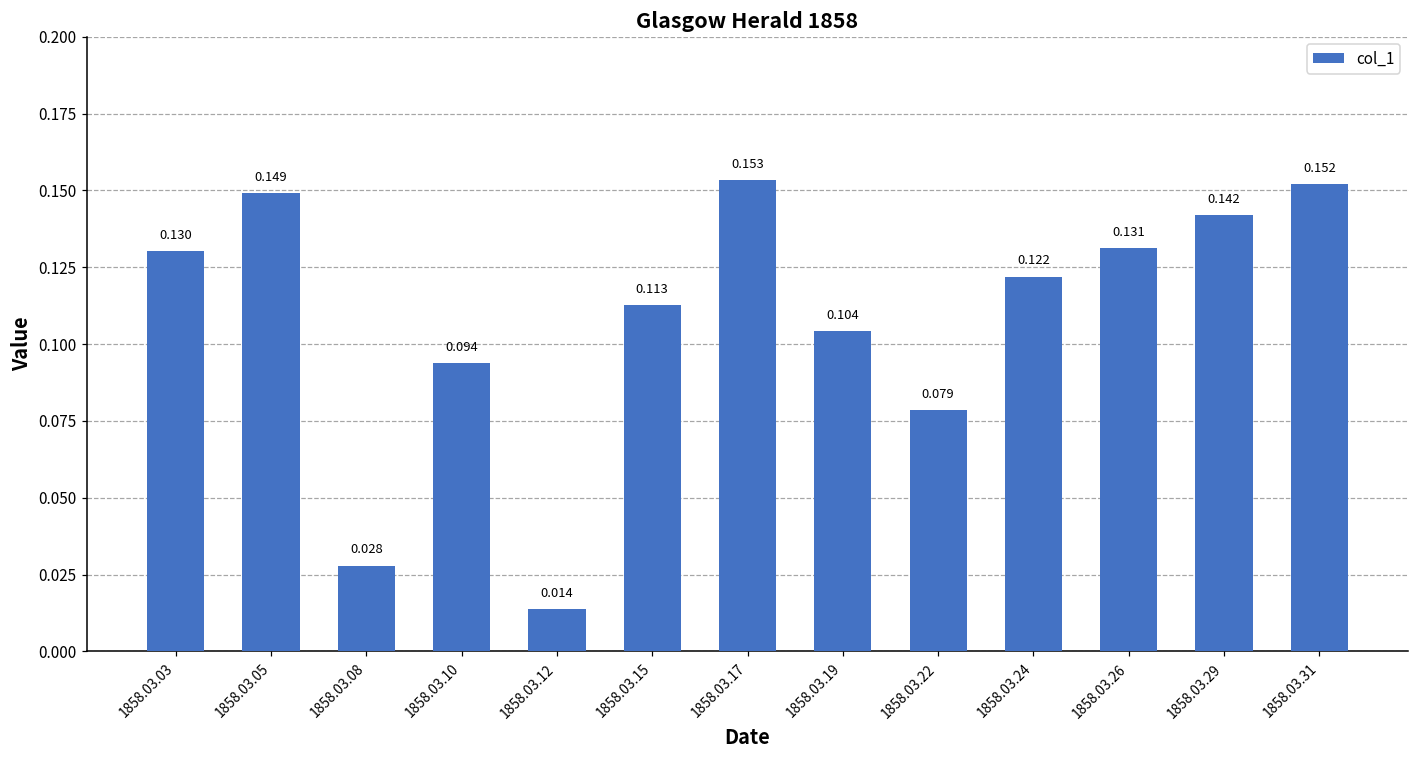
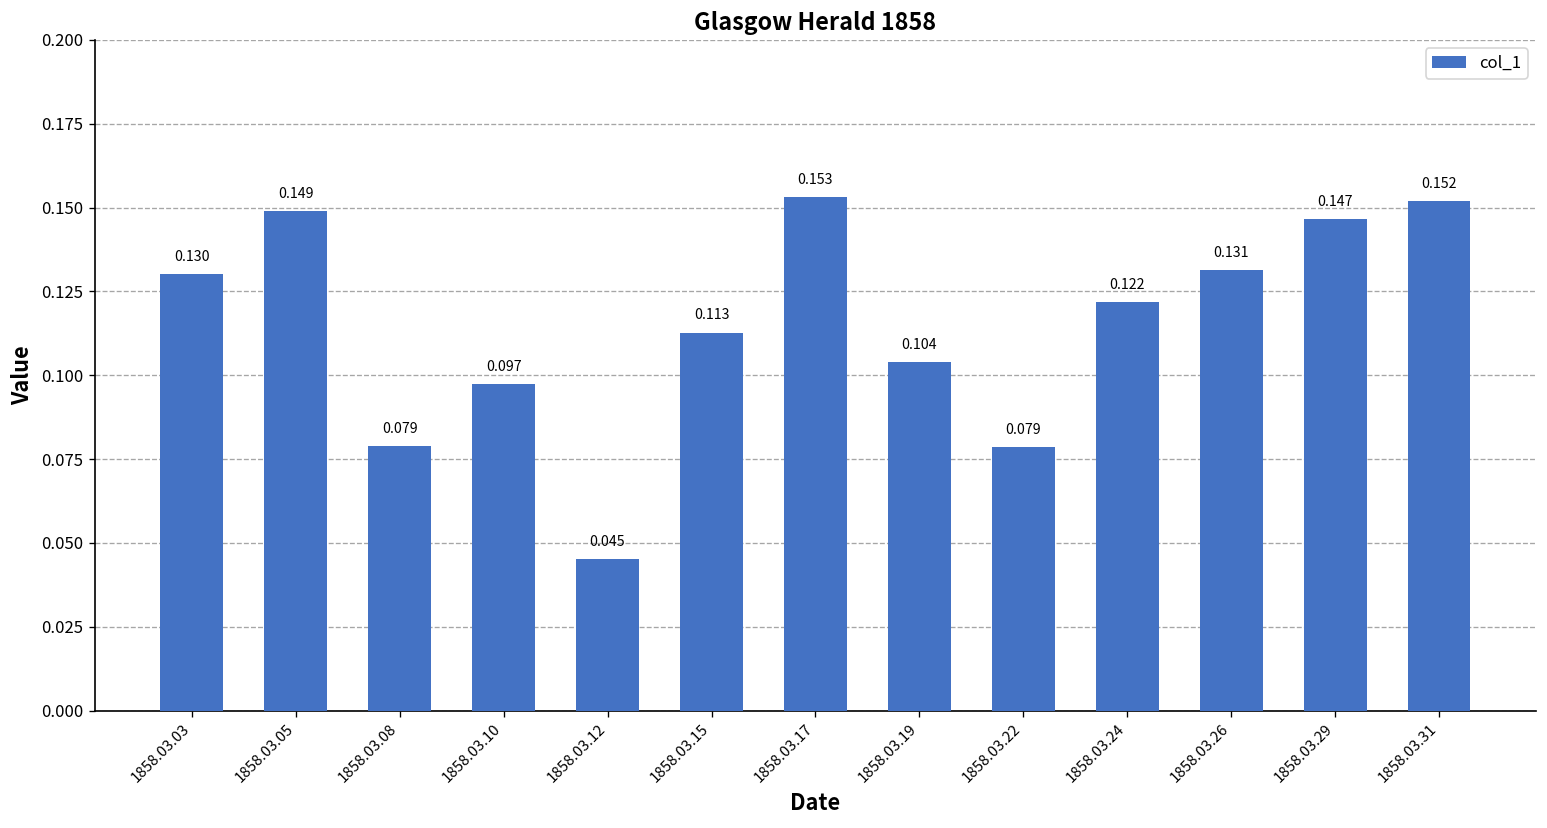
1858.03.08: 0.028 -> 0.079
1858.03.10: 0.094 -> 0.097
1858.03.12: 0.014 -> 0.045
1858.03.29: 0.142 -> 0.147
